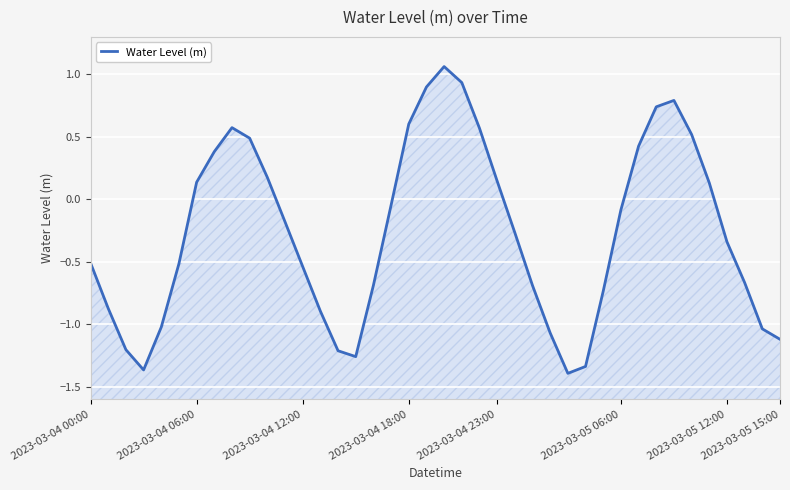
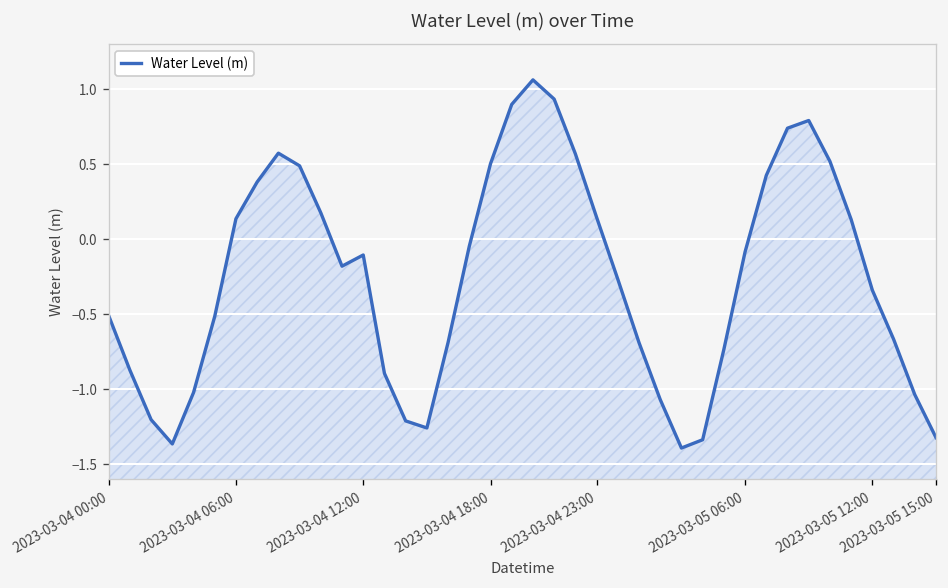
2023-03-04 12:00: -0.54 -> -0.10
2023-03-04 18:00: 0.60 -> 0.50
2023-03-05 15:00: -1.12 -> -1.32
